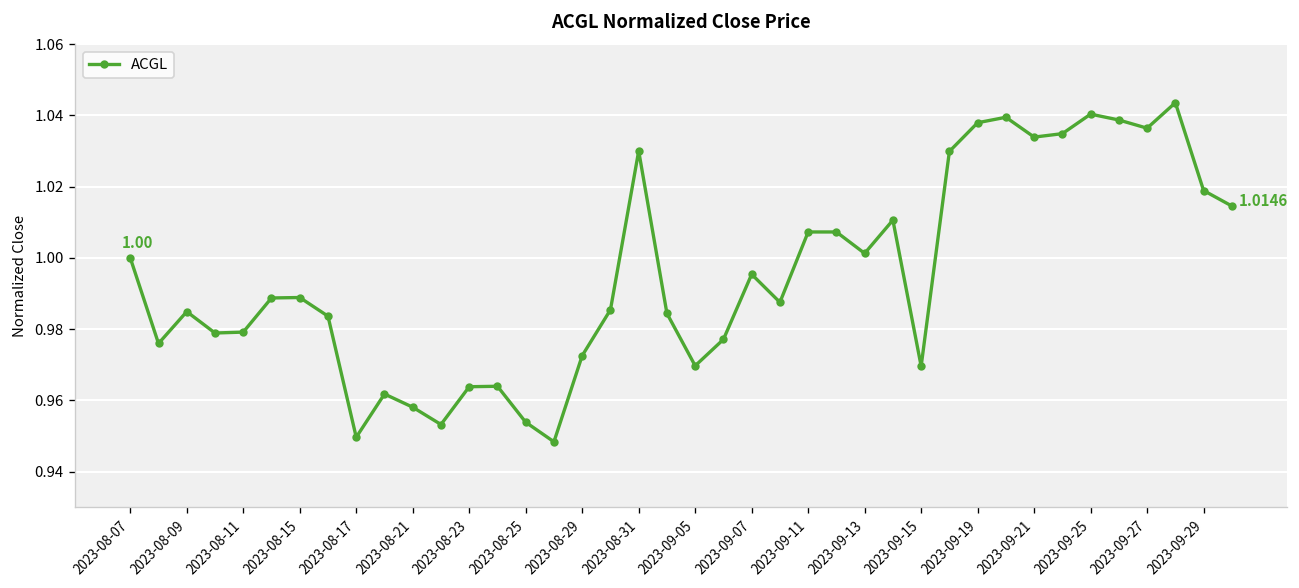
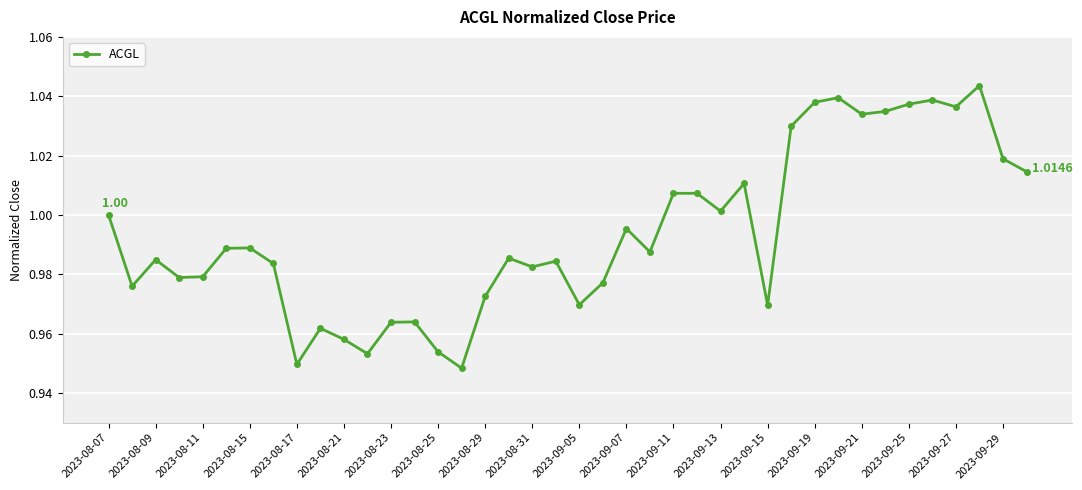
2023-08-31: 1.030 -> 0.982
2023-09-25: 1.040 -> 1.037
